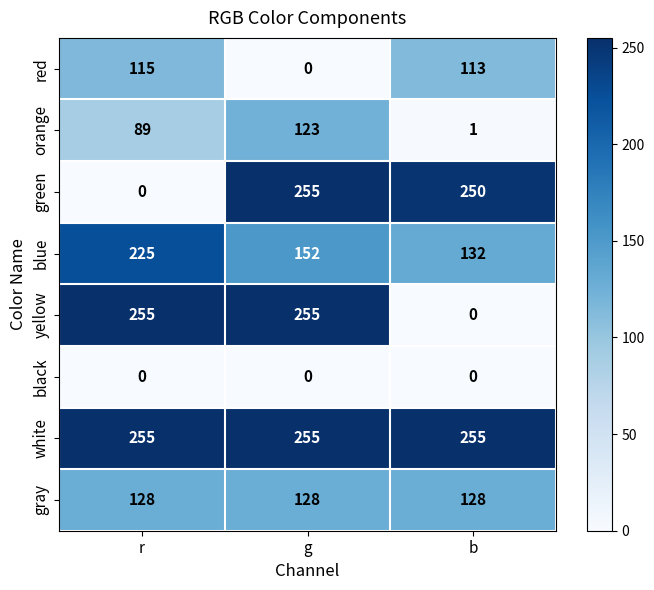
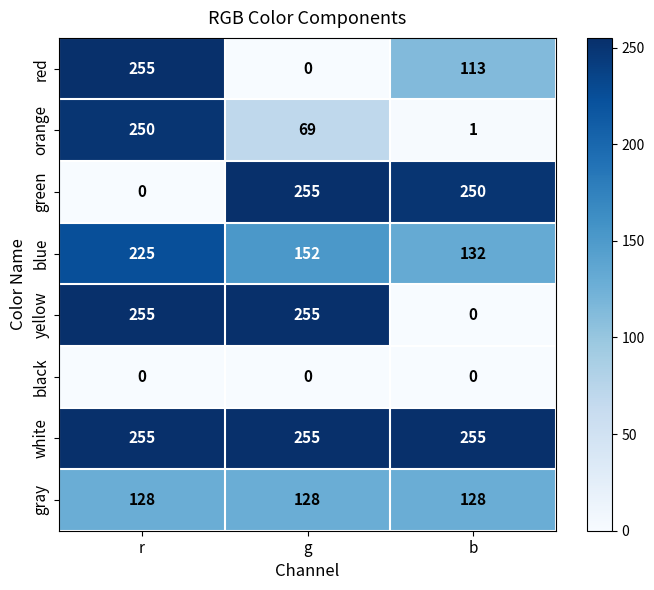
red, r: 115 -> 255
orange, r: 89 -> 250
orange, g: 123 -> 69
